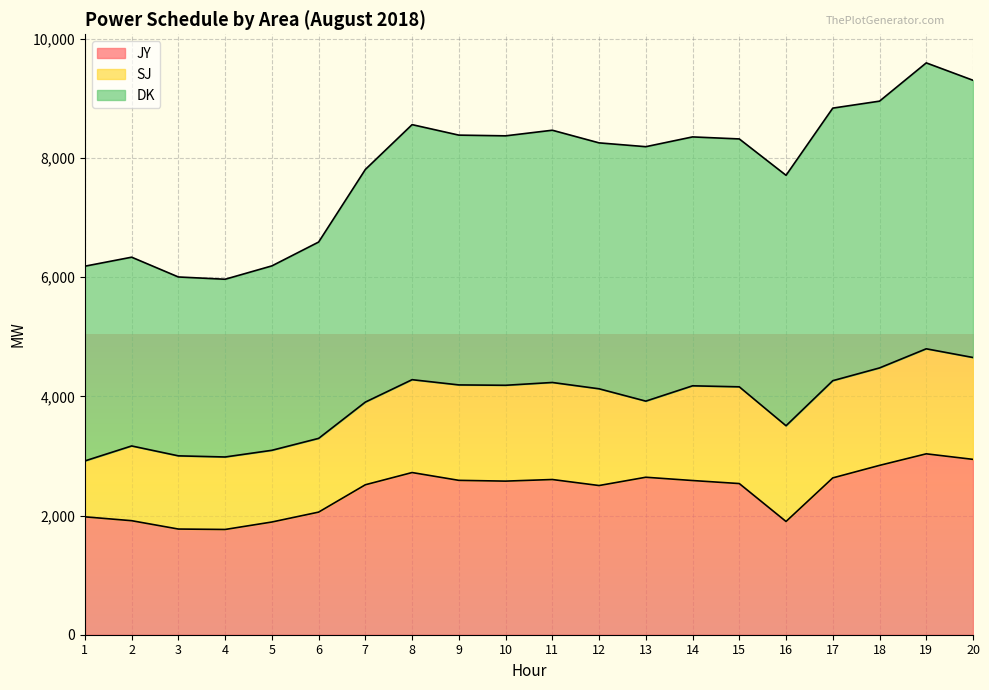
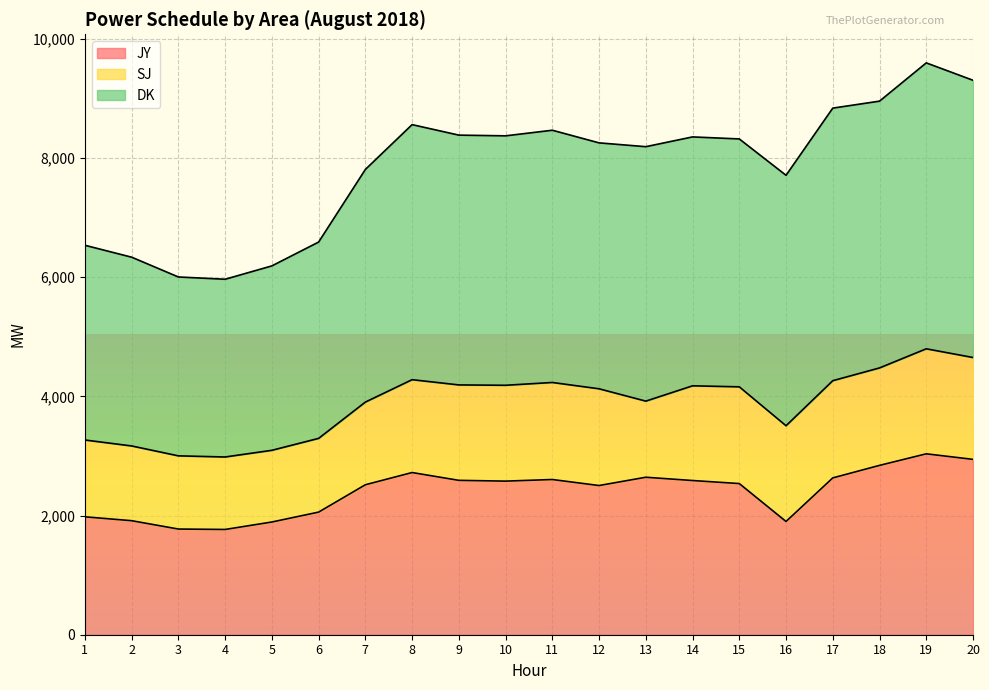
SJ, 1: 900 -> 1,300
